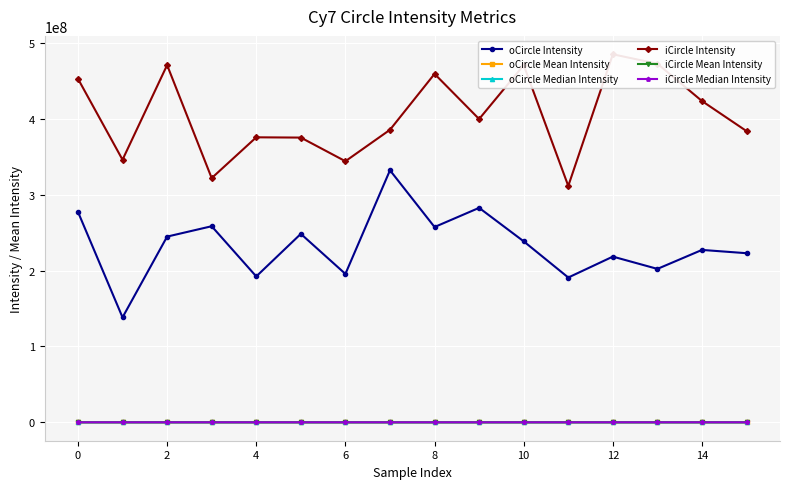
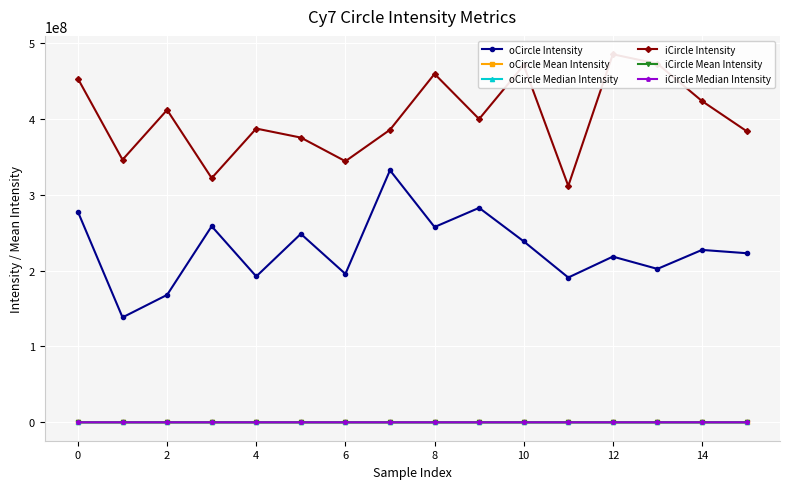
oCircle Intensity, 2: 240000000 -> 170000000
iCircle Intensity, 2: 470000000 -> 410000000
iCircle Intensity, 4: 380000000 -> 390000000
